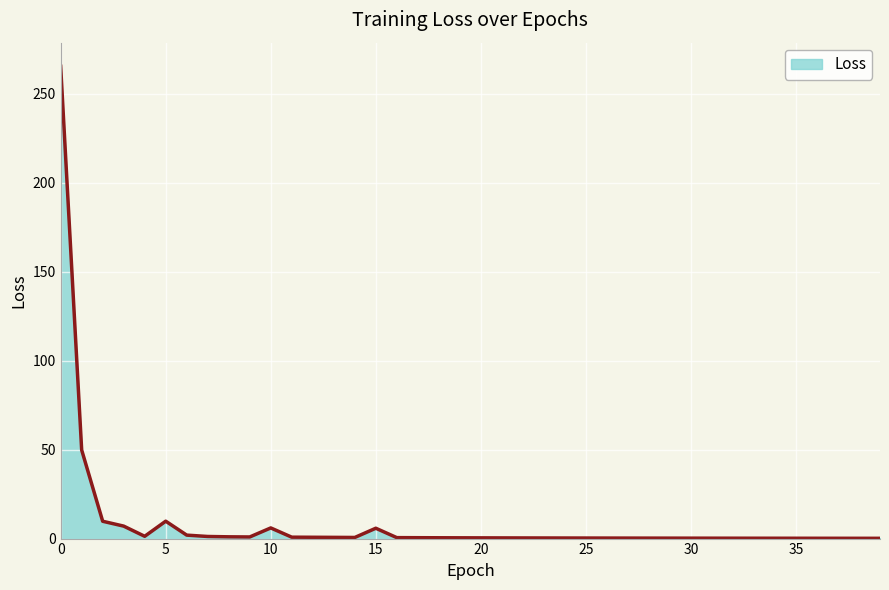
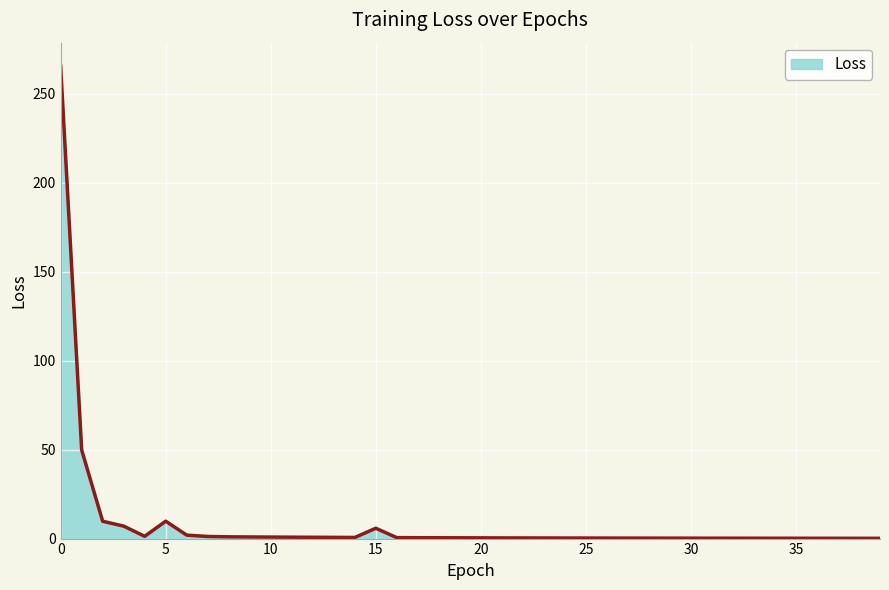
10: 6 -> 1
